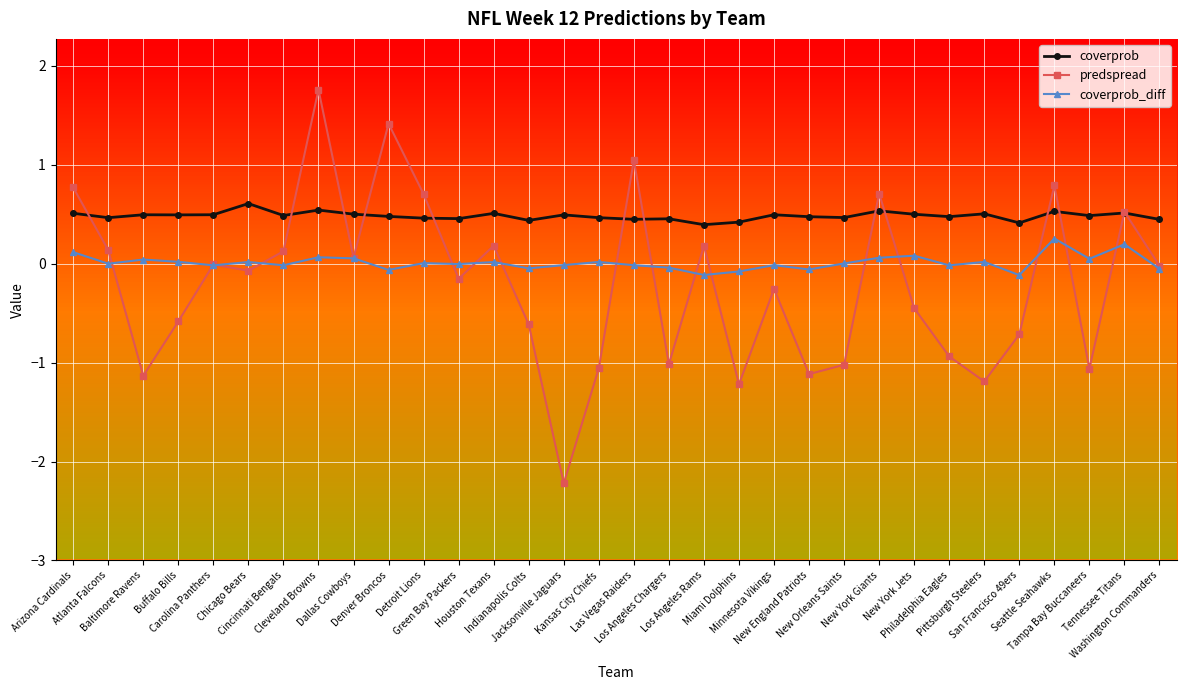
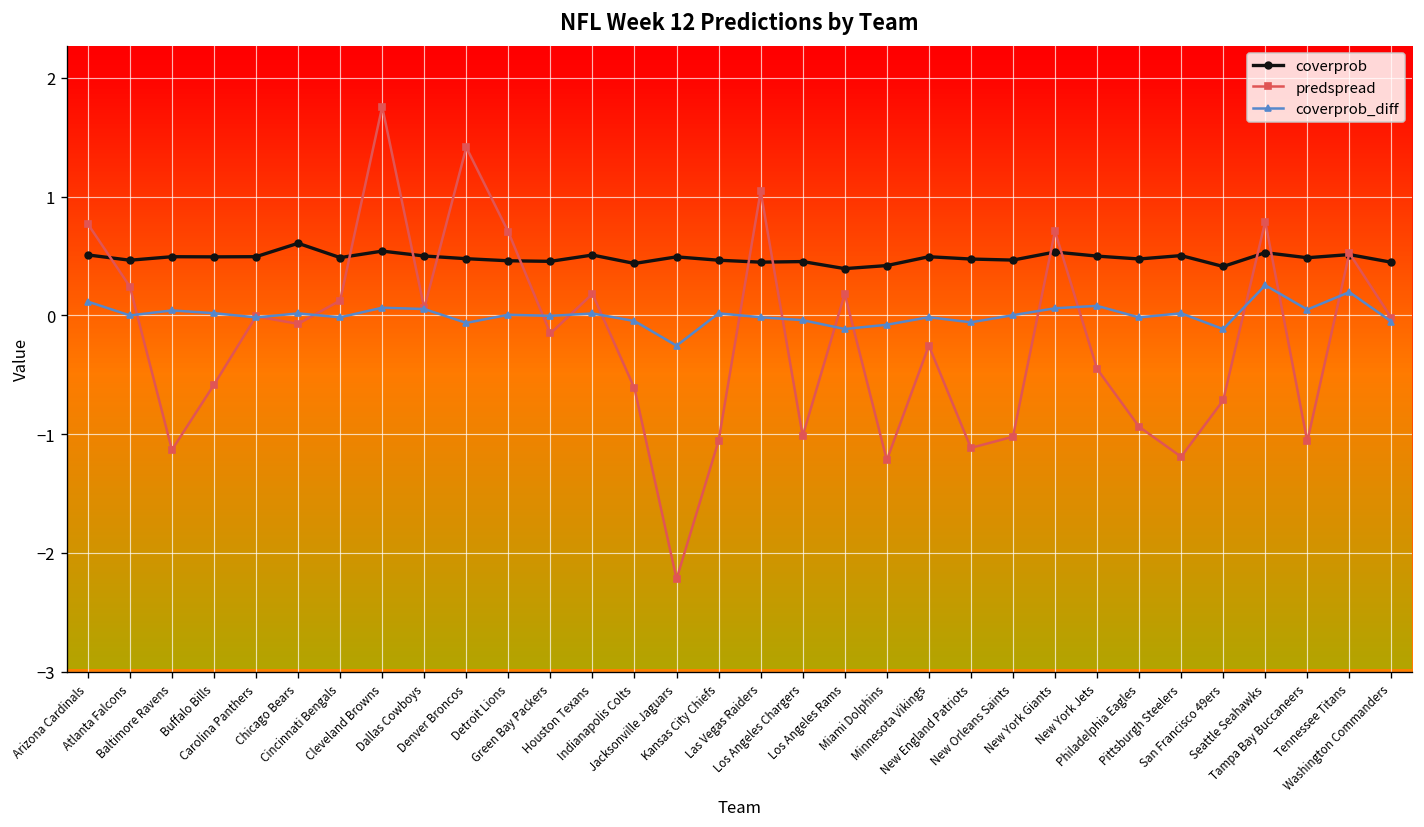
predspread, Atlanta Falcons: 0.1 -> 0.2
coverprob_diff, Jacksonville Jaguars: 0.0 -> -0.3
